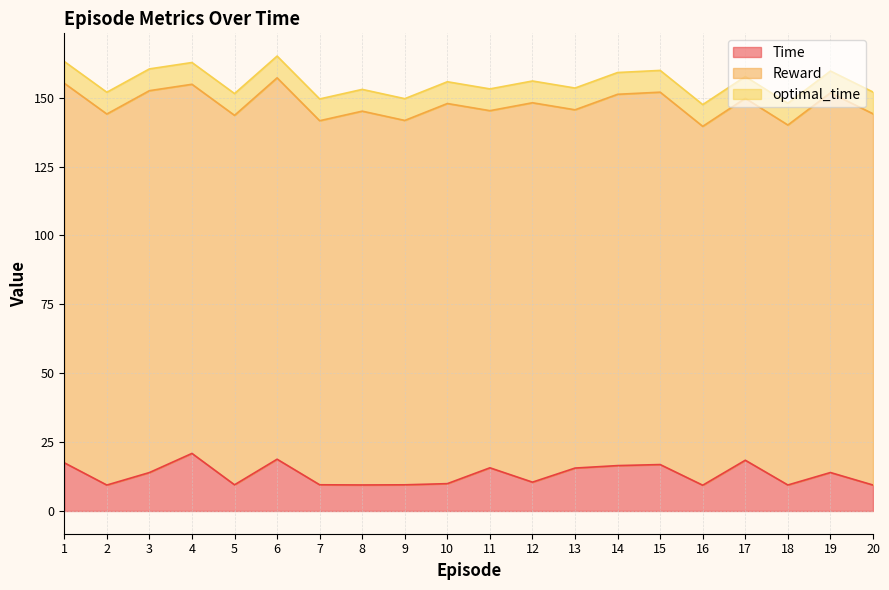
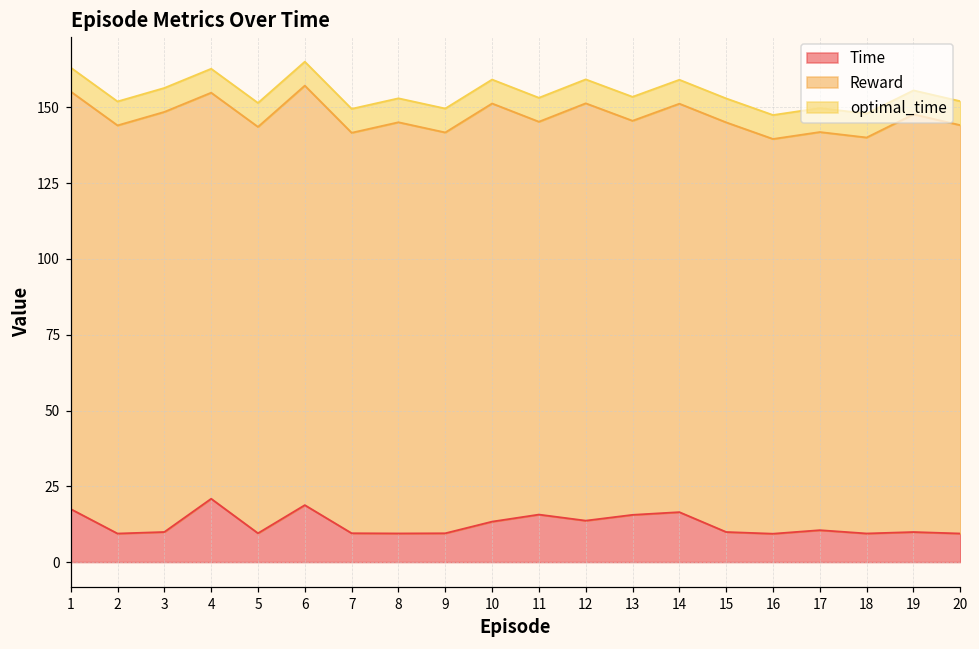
Time, 3: 14 -> 10
Time, 10: 10 -> 13
Time, 12: 10 -> 14
Time, 15: 17 -> 10
Time, 17: 18 -> 11
Time, 19: 14 -> 10
